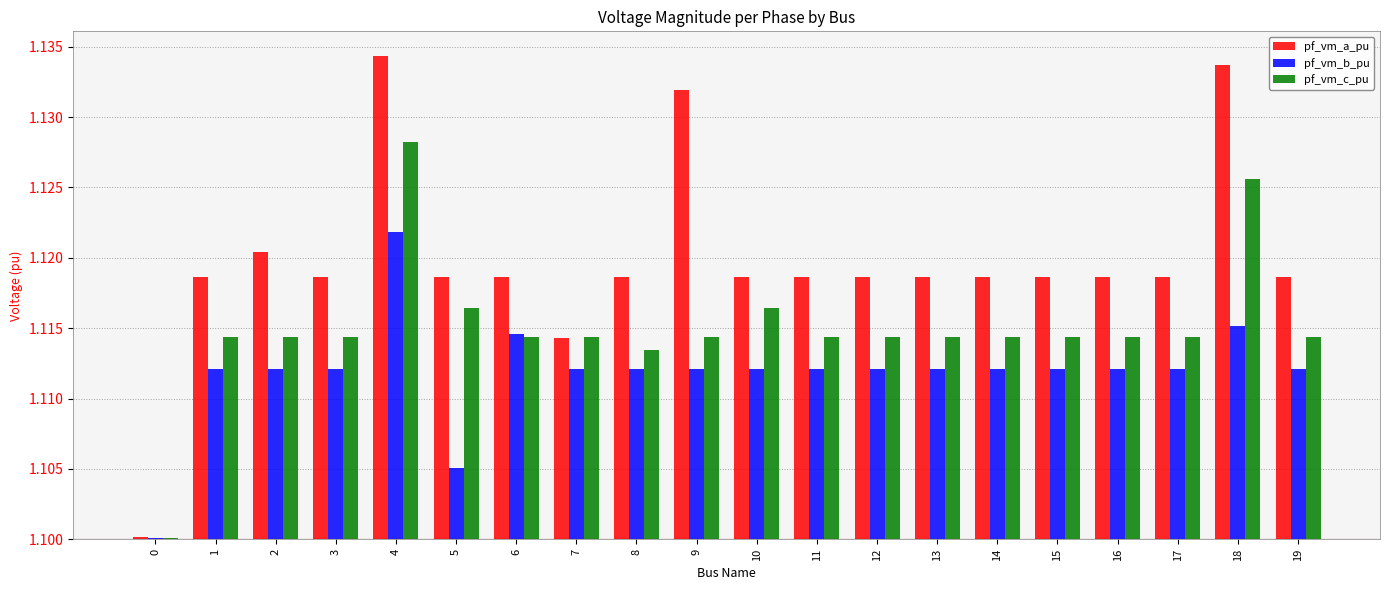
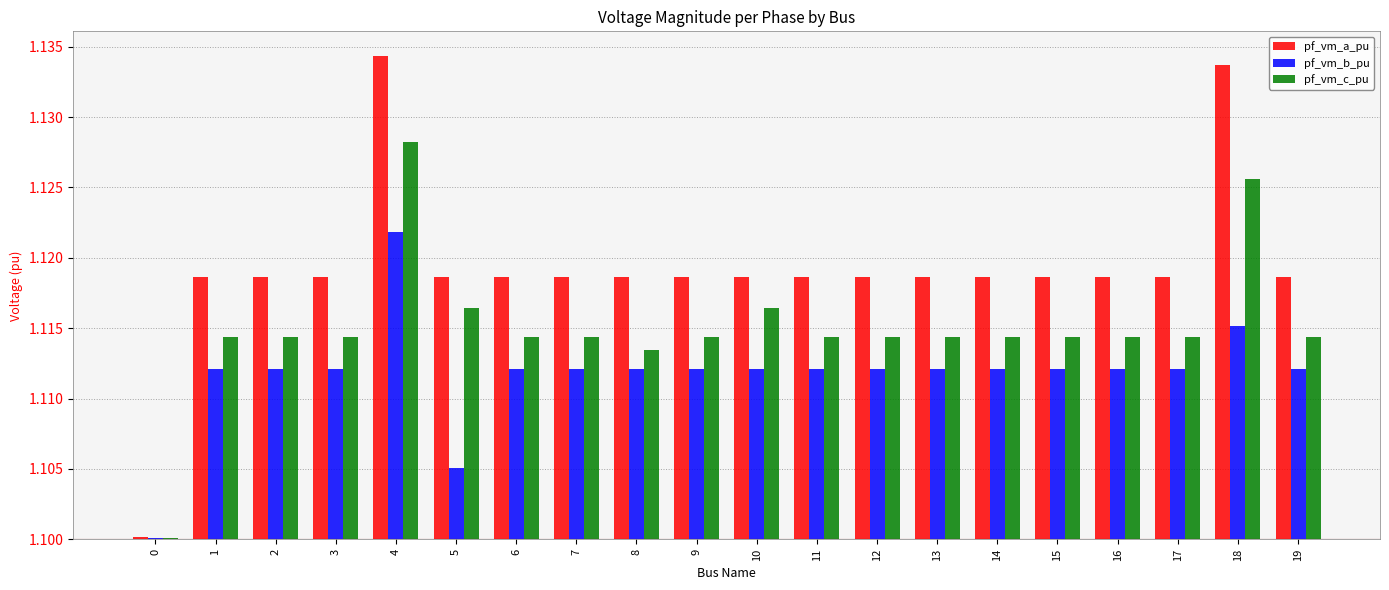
pf_vm_a_pu, 2: 1.1204 -> 1.1186
pf_vm_b_pu, 6: 1.1146 -> 1.1121
pf_vm_a_pu, 7: 1.1143 -> 1.1186
pf_vm_a_pu, 9: 1.1319 -> 1.1186
